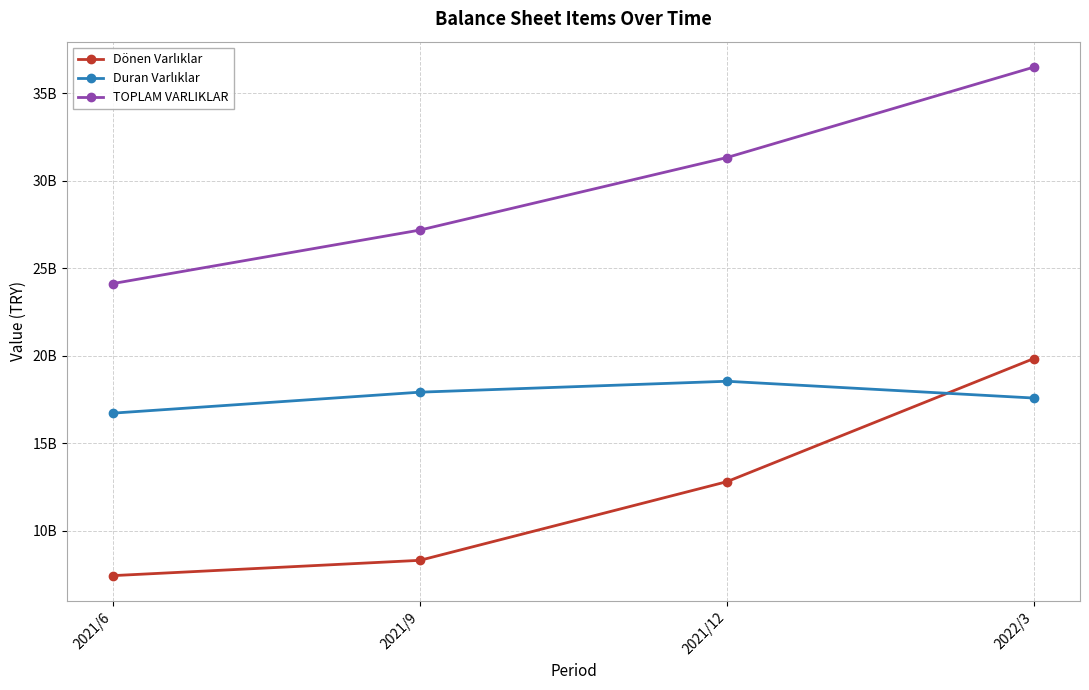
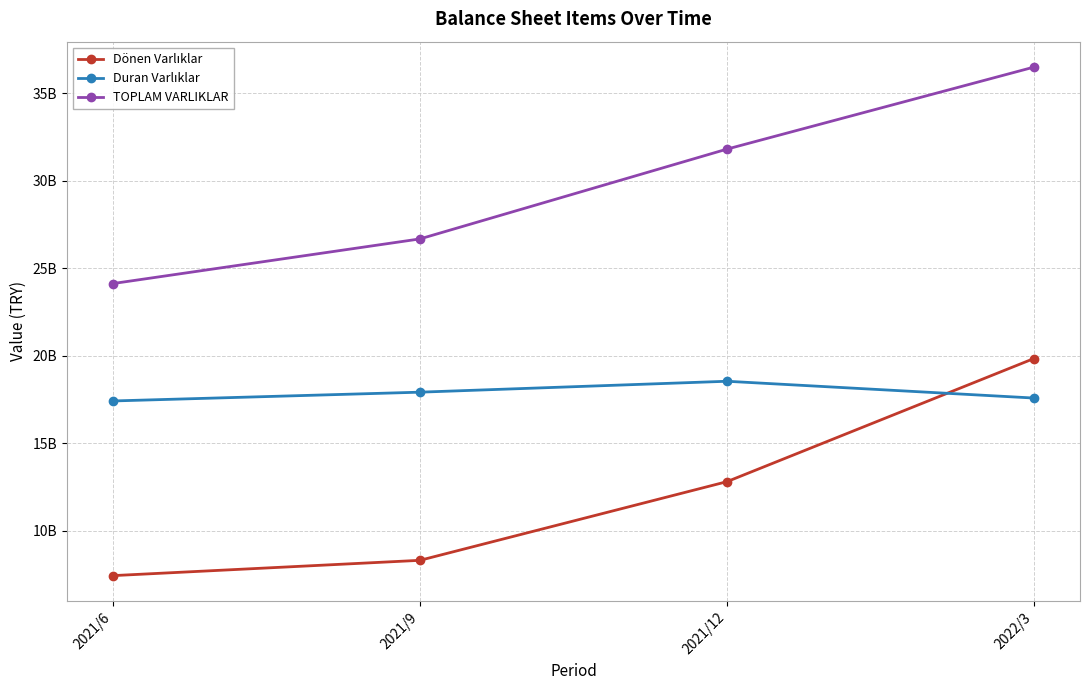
Duran Varlıklar, 2021/6: 16700000000 -> 17400000000
TOPLAM VARLIKLAR, 2021/9: 27200000000 -> 26700000000
TOPLAM VARLIKLAR, 2021/12: 31300000000 -> 31800000000
